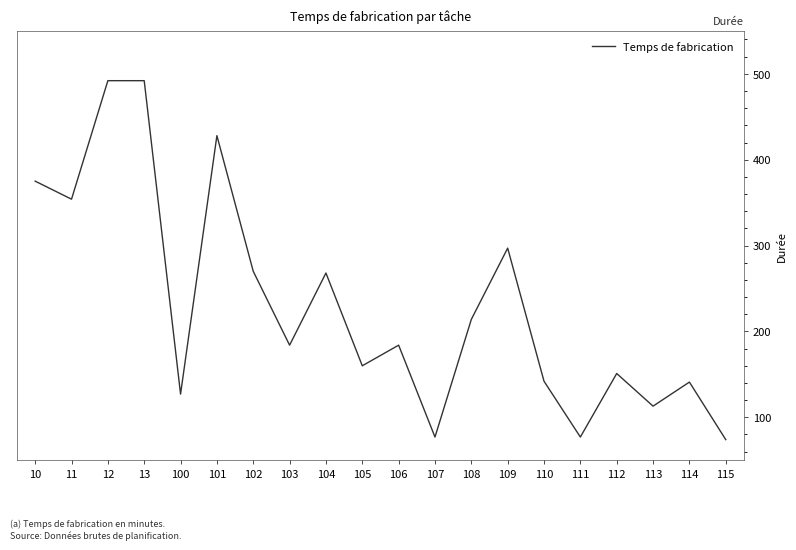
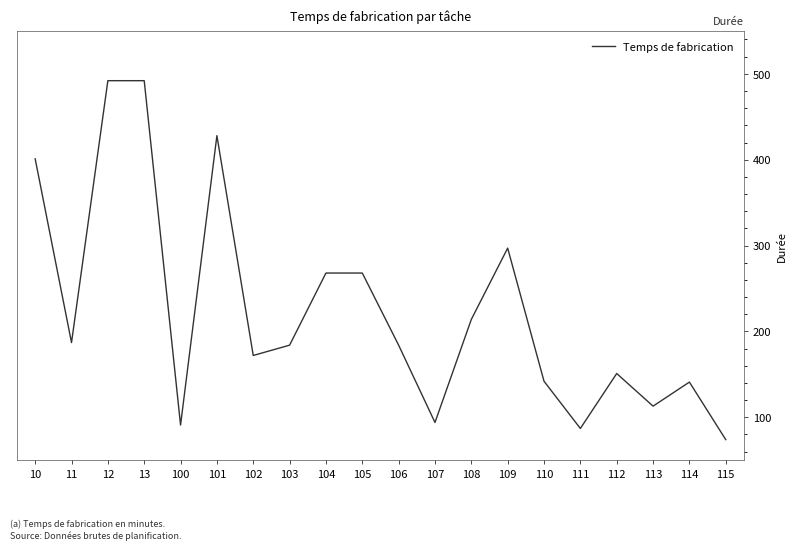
10: 380 -> 400
11: 350 -> 190
100: 130 -> 90
102: 270 -> 170
105: 160 -> 270
107: 80 -> 90
111: 80 -> 90
